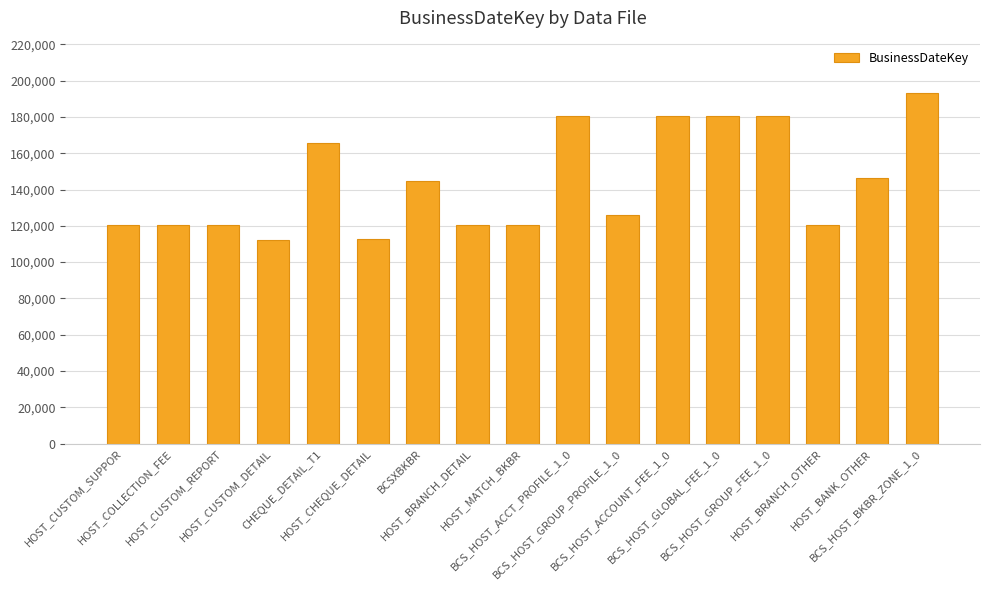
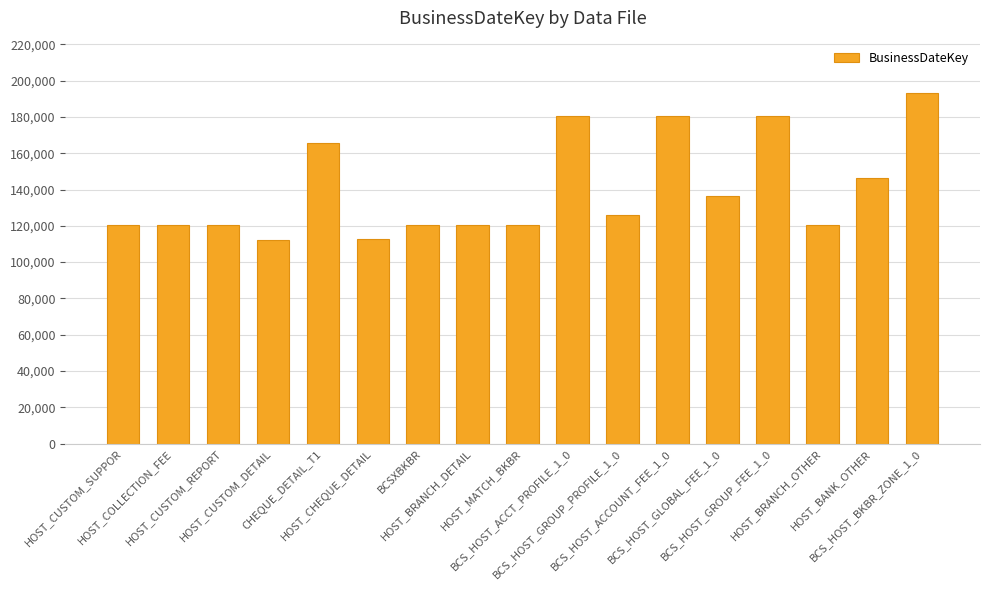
BCSXBKBR: 145,000 -> 121,000
BCS_HOST_GLOBAL_FEE_1_0: 181,000 -> 136,000
